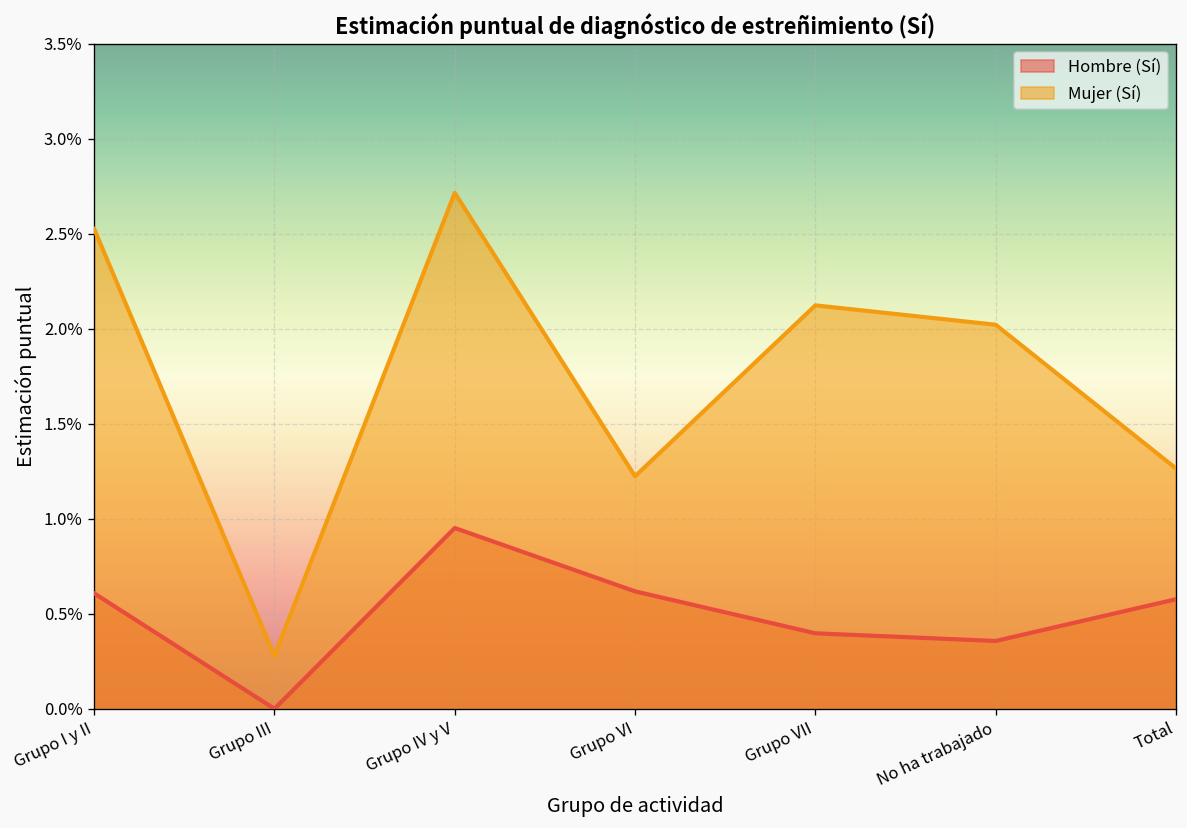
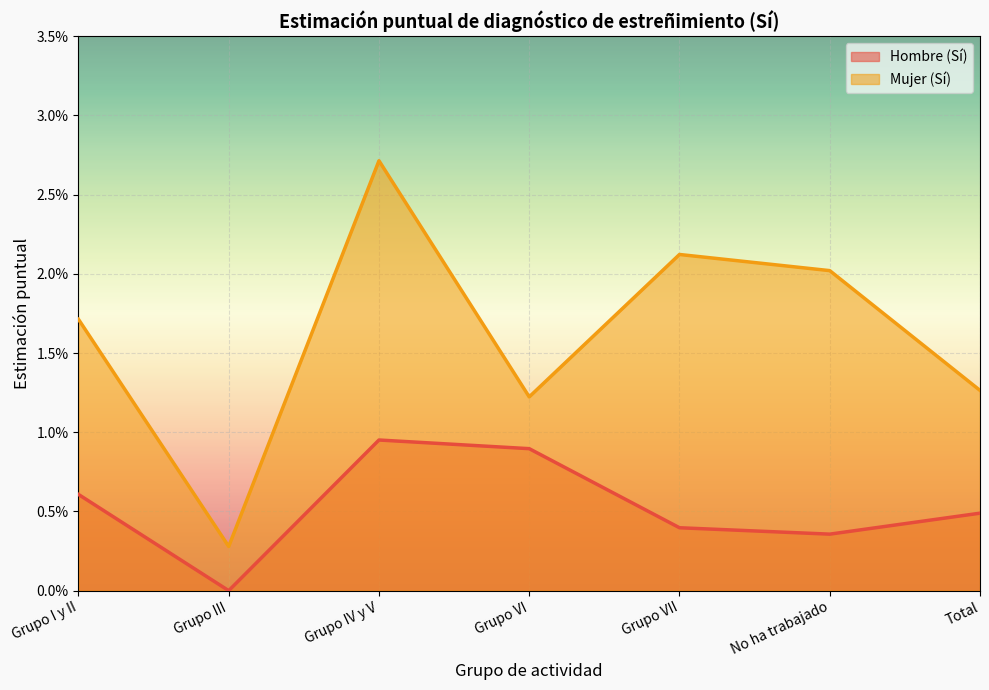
Mujer (Sí), Grupo I y II: 2.53% -> 1.71%
Hombre (Sí), Grupo VI: 0.62% -> 0.90%
Hombre (Sí), Total: 0.58% -> 0.49%
